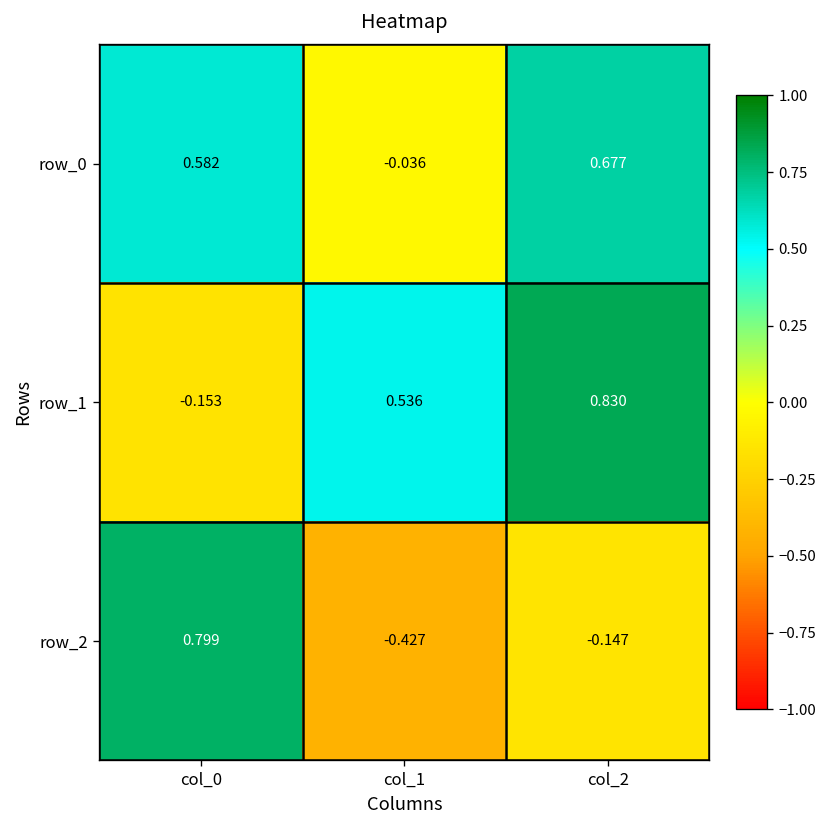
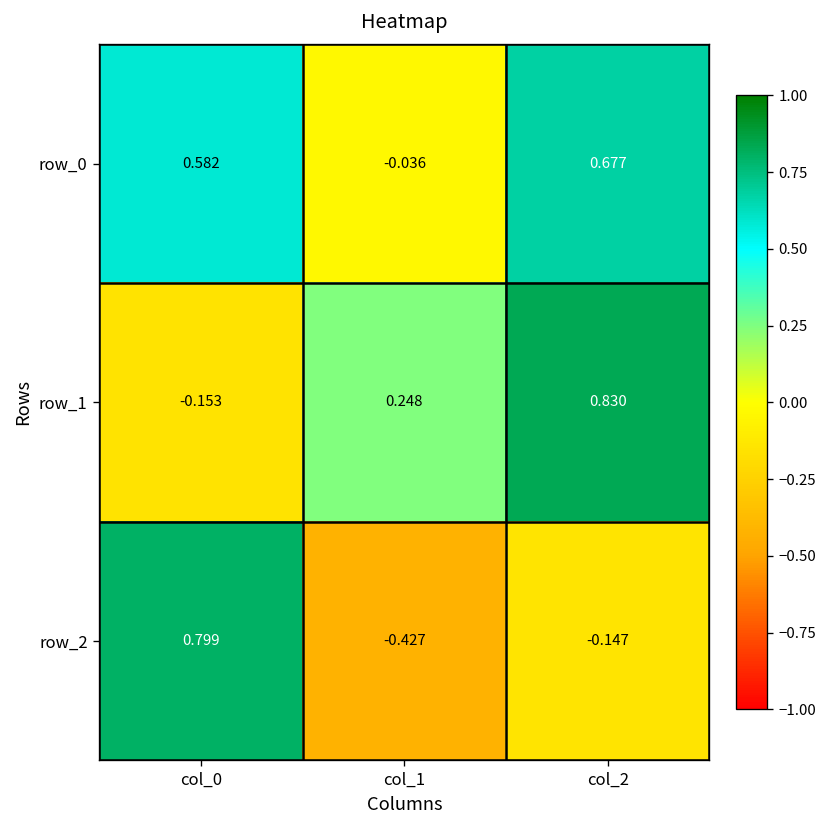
row_1, col_1: 0.536 -> 0.248
